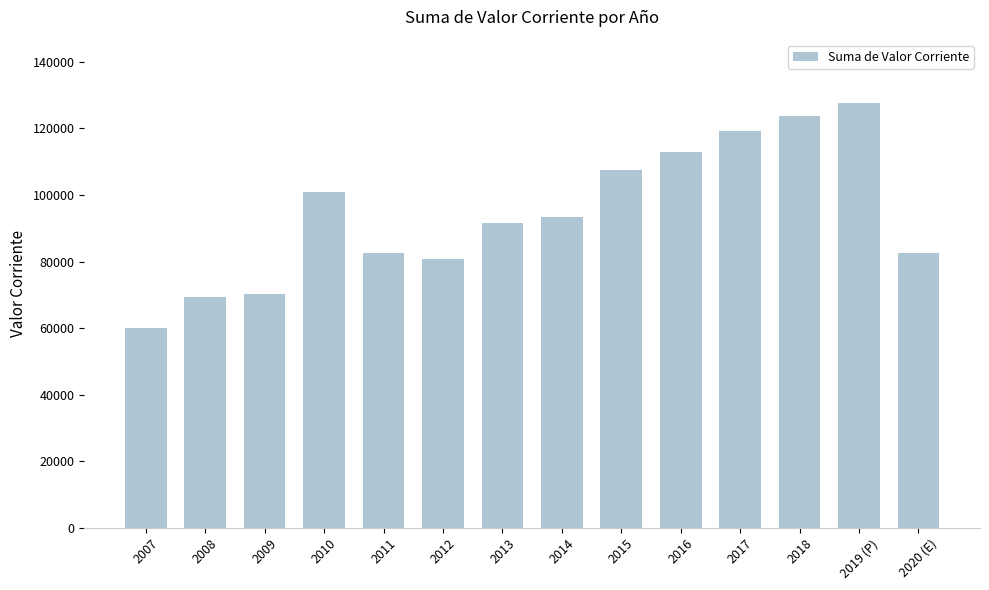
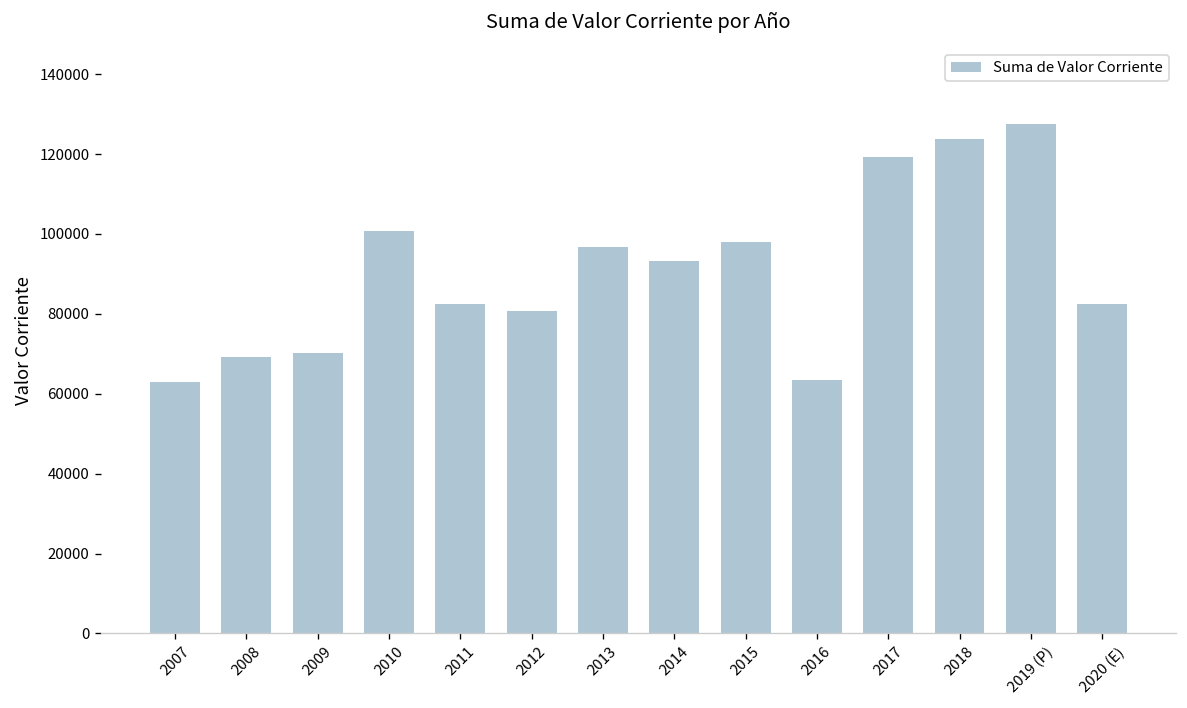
2007: 60000 -> 63000
2013: 91000 -> 97000
2015: 108000 -> 98000
2016: 113000 -> 63000
